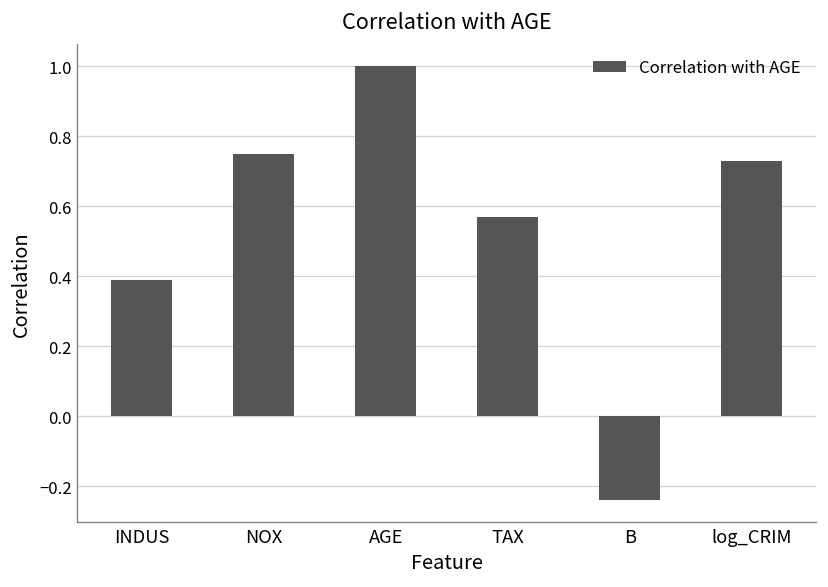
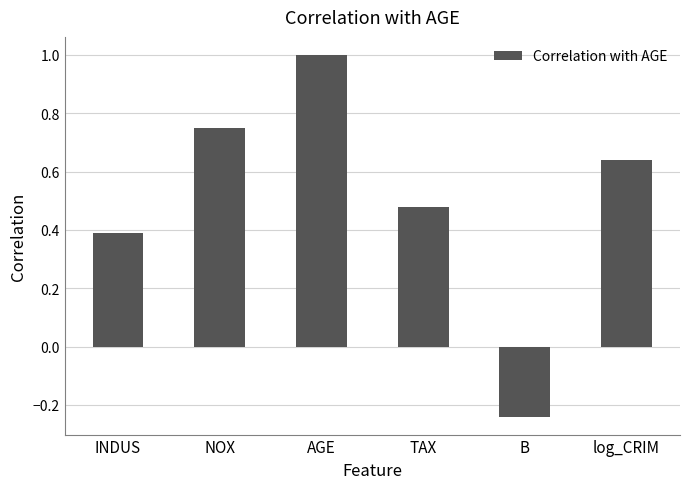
TAX: 0.57 -> 0.48
log_CRIM: 0.73 -> 0.64
